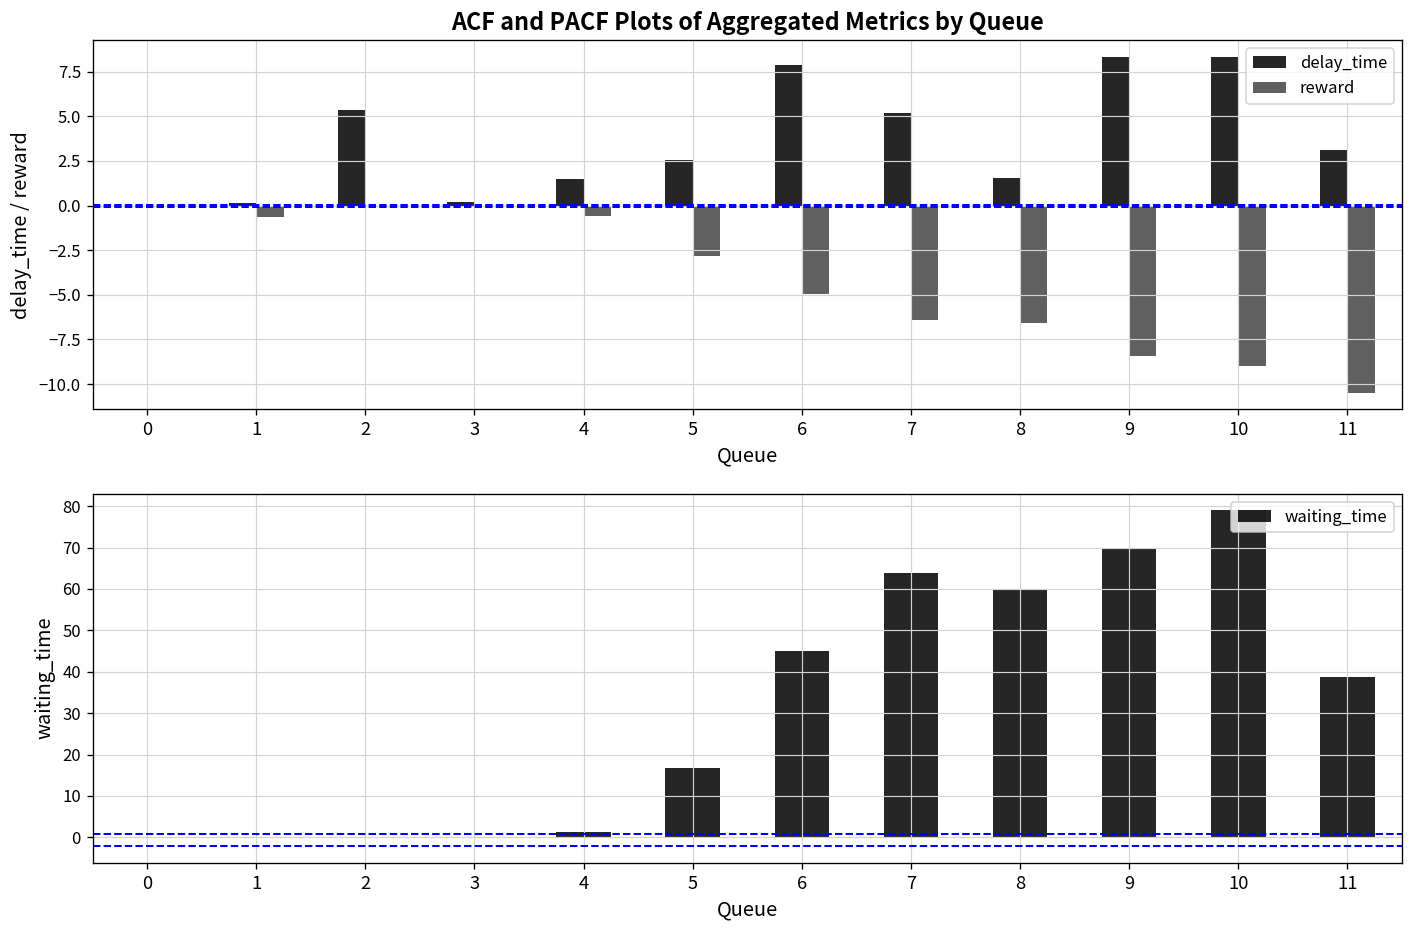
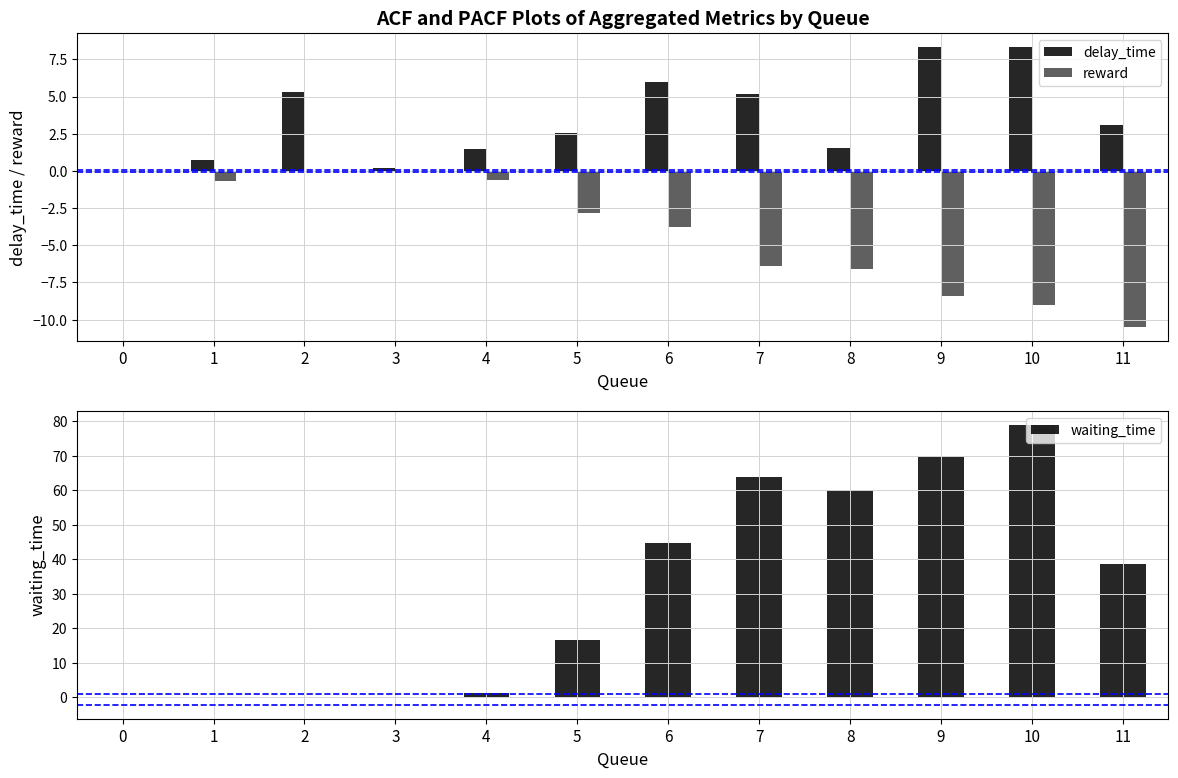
ACF and PACF Plots of Aggregated Metrics by Queue, delay_time, 1: 0.2 -> 0.8
ACF and PACF Plots of Aggregated Metrics by Queue, delay_time, 6: 7.9 -> 6.0
ACF and PACF Plots of Aggregated Metrics by Queue, reward, 6: -5.0 -> -3.8
